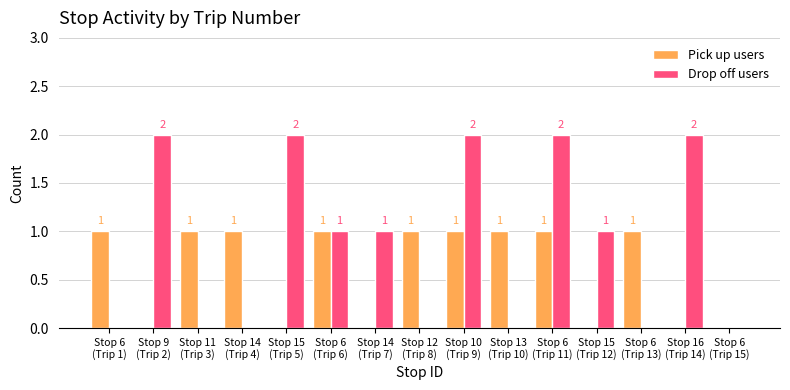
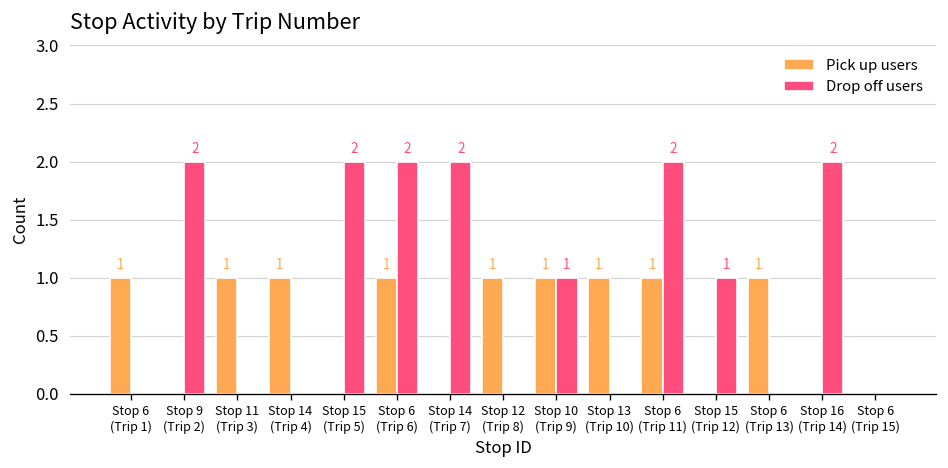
Drop off users, Stop 6 (Trip 6): 1 -> 2
Drop off users, Stop 14 (Trip 7): 1 -> 2
Drop off users, Stop 10 (Trip 9): 2 -> 1
